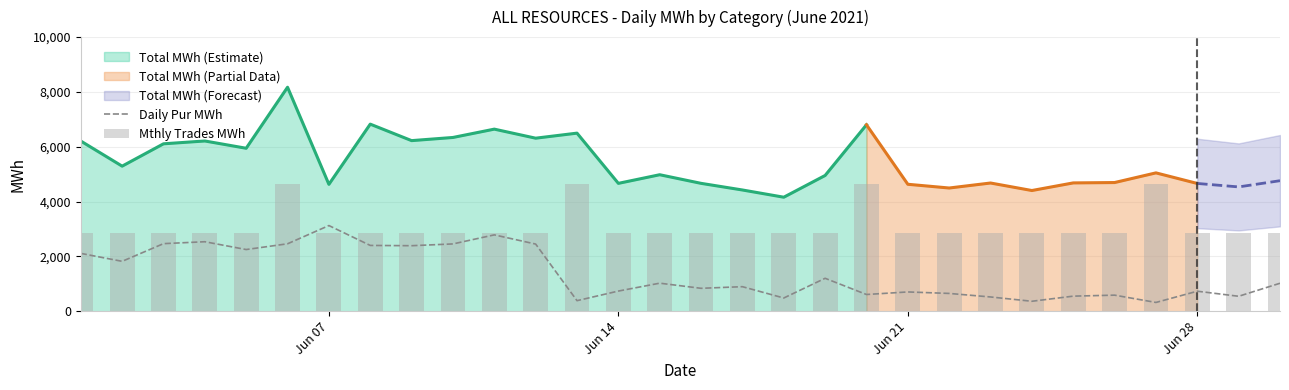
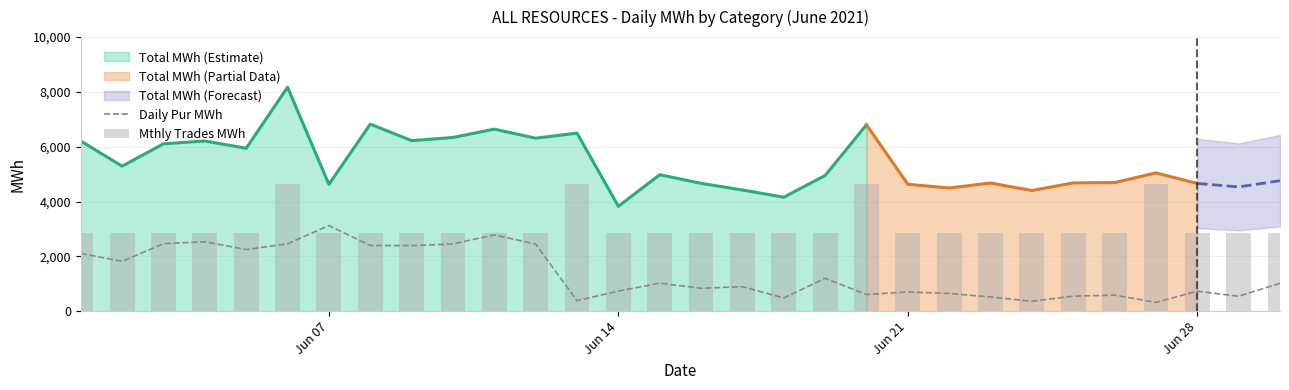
Total MWh (Estimate), Jun 14: 4,700 -> 3,800
